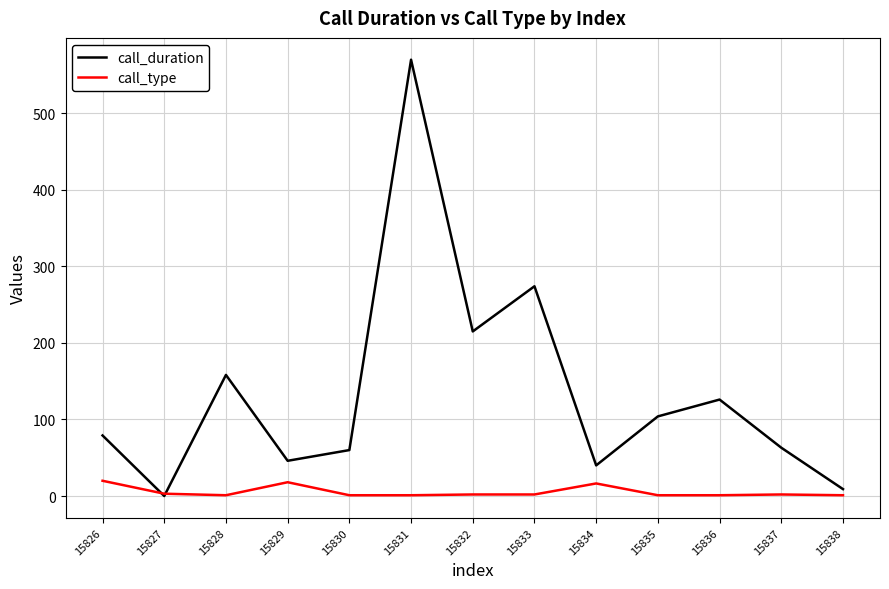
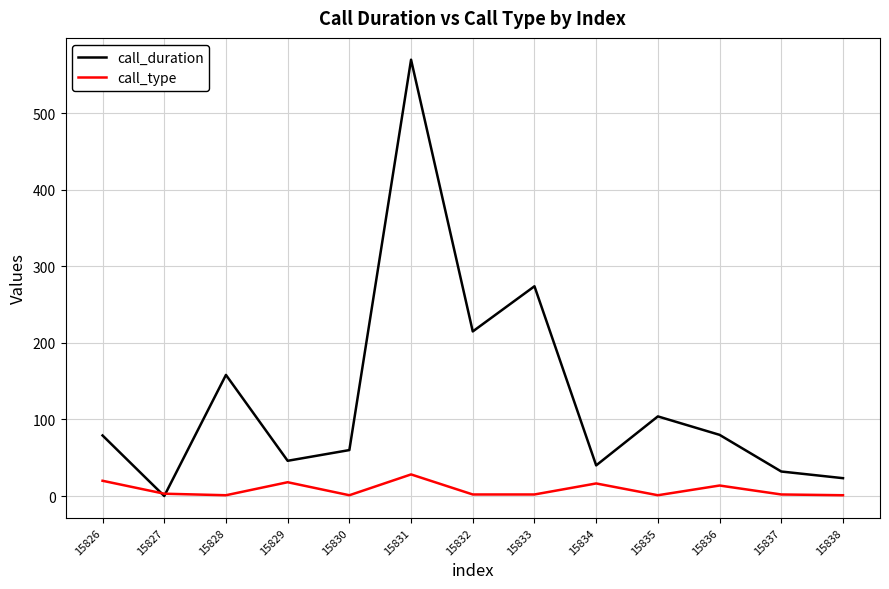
call_type, 15831: 0 -> 30
call_duration, 15836: 130 -> 80
call_type, 15836: 0 -> 10
call_duration, 15837: 60 -> 30
call_duration, 15838: 10 -> 20
